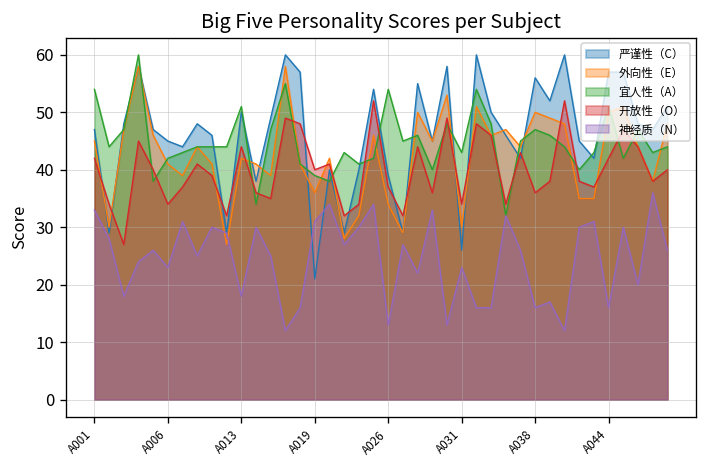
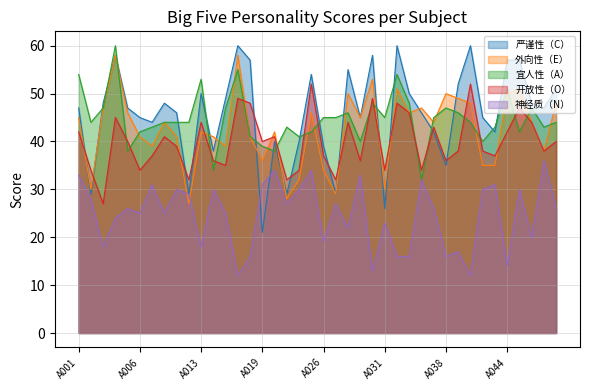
神经质（N）, A006: 23 -> 25
宜人性（A）, A013: 51 -> 53
宜人性（A）, A026: 54 -> 45
神经质（N）, A026: 13 -> 19
宜人性（A）, A031: 43 -> 45
严谨性（C）, A038: 56 -> 35
神经质（N）, A044: 16 -> 14
